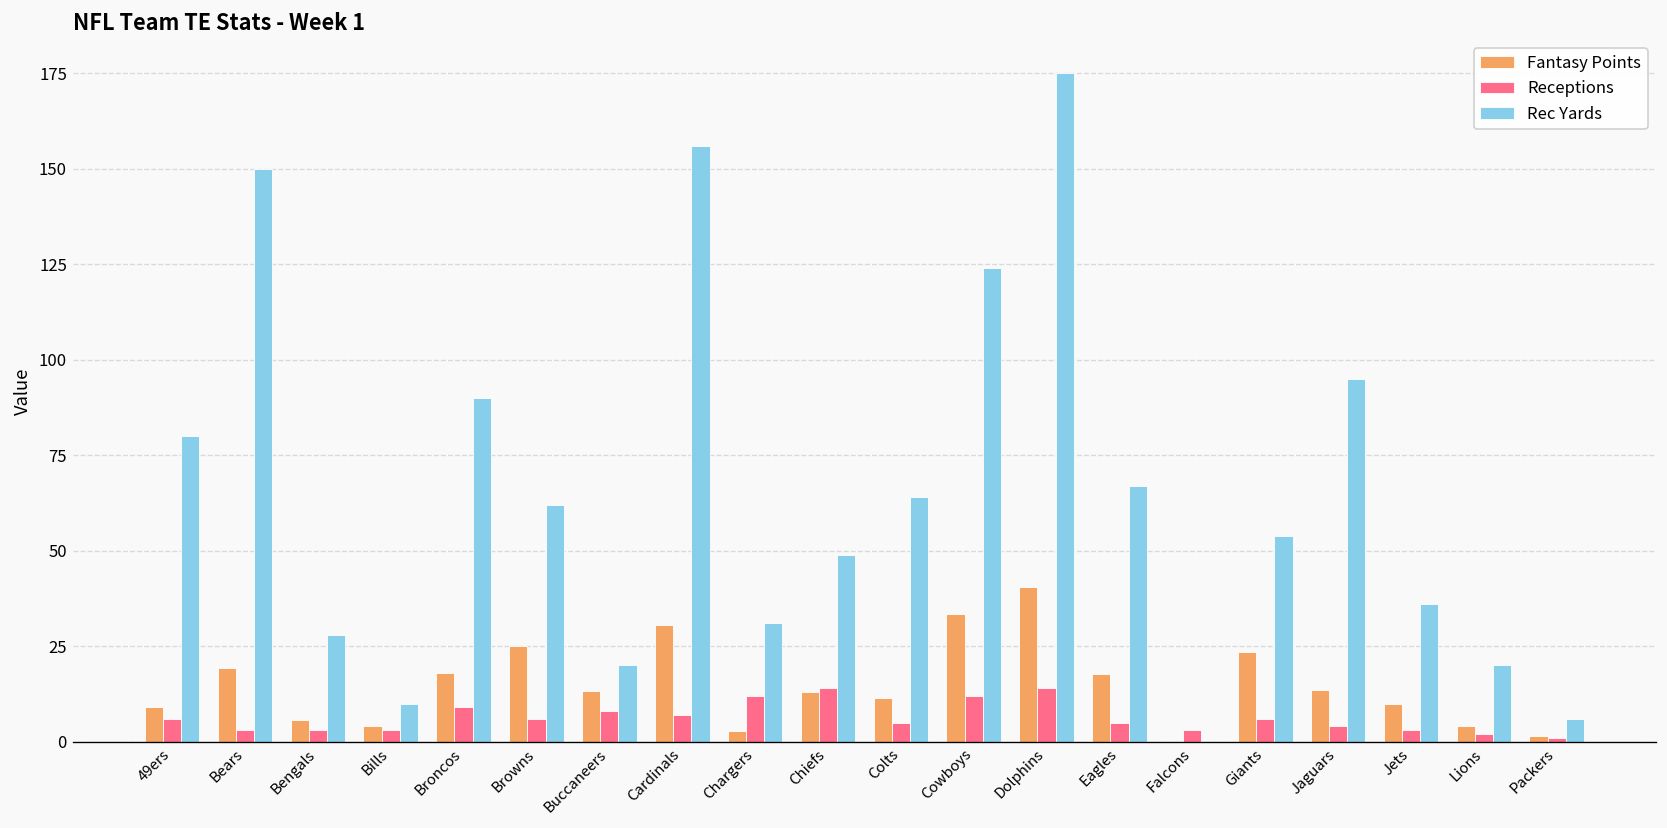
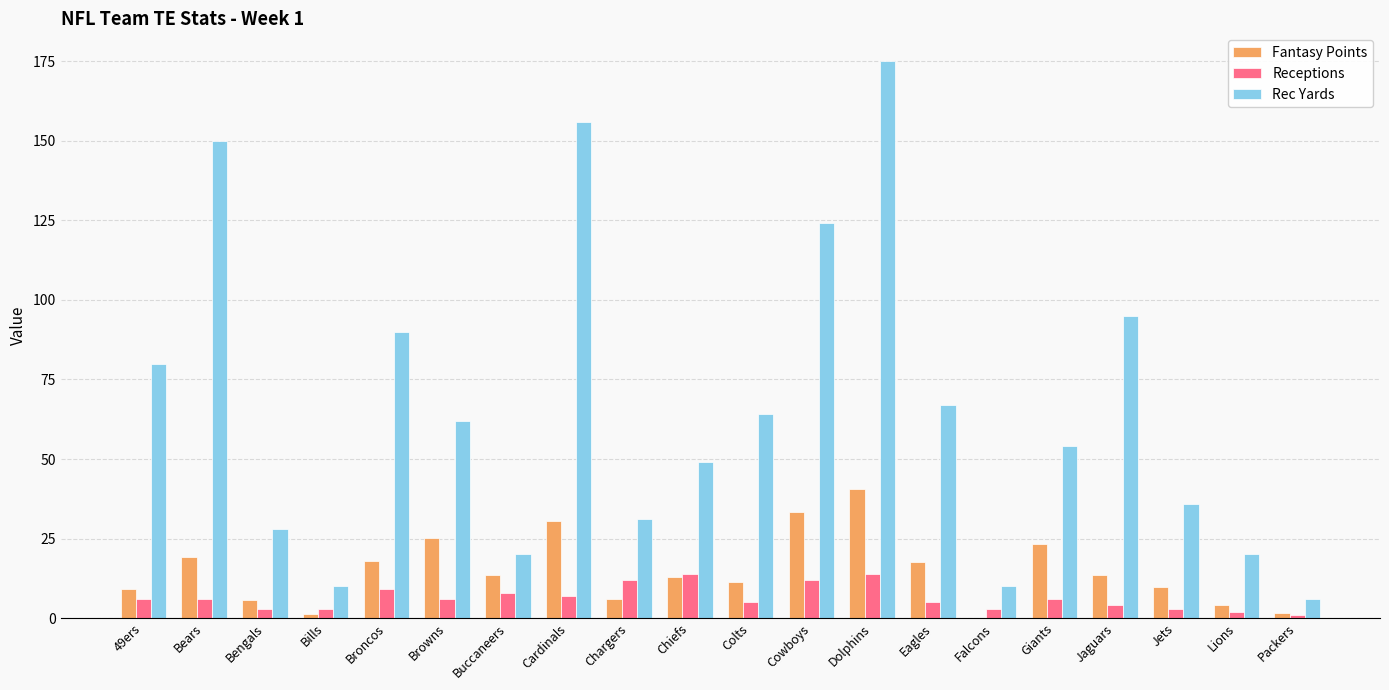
Receptions, Bears: 3 -> 6
Fantasy Points, Bills: 4 -> 1
Fantasy Points, Chargers: 3 -> 6
Rec Yards, Falcons: 0 -> 10
